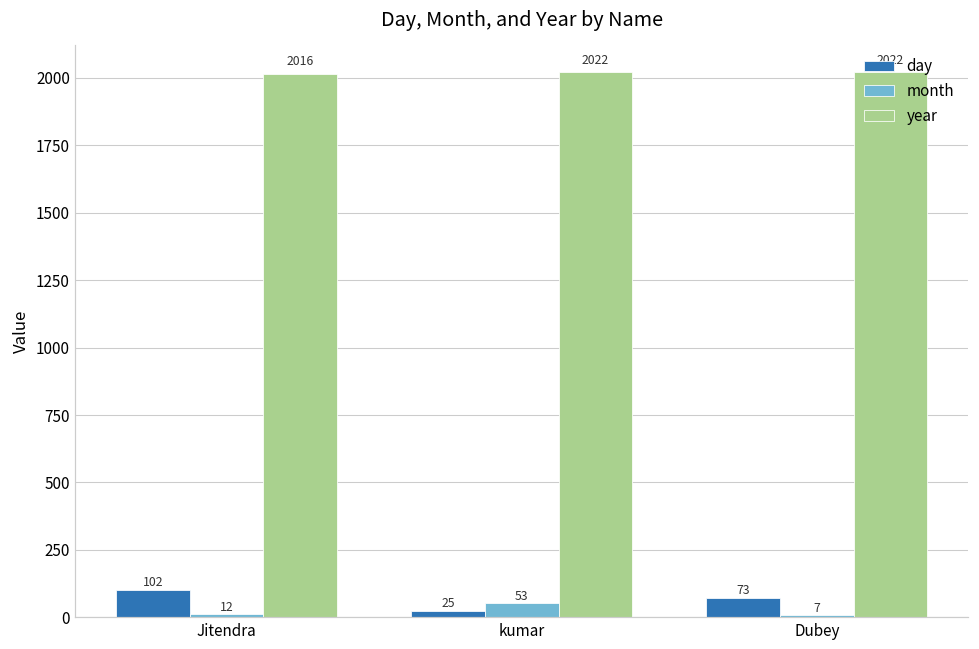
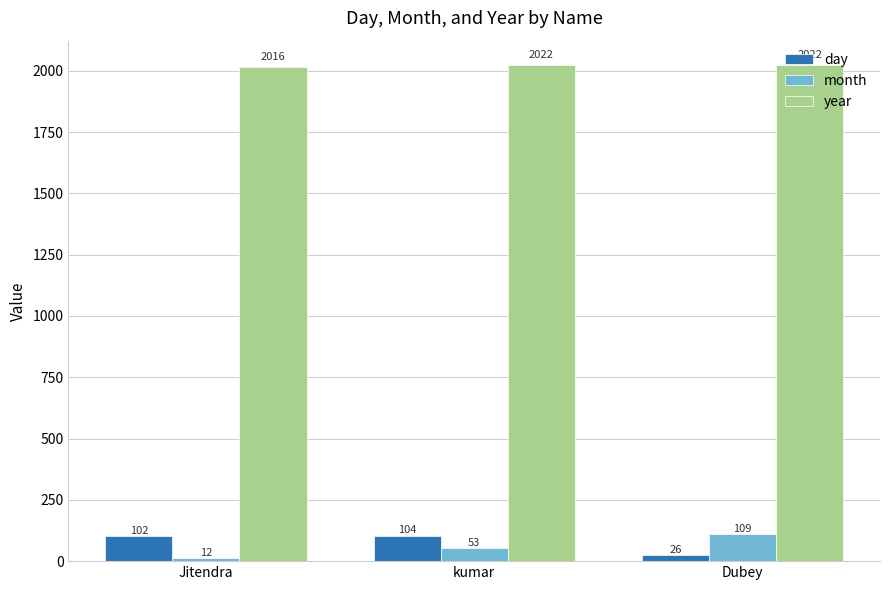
day, kumar: 25 -> 104
day, Dubey: 73 -> 26
month, Dubey: 7 -> 109
